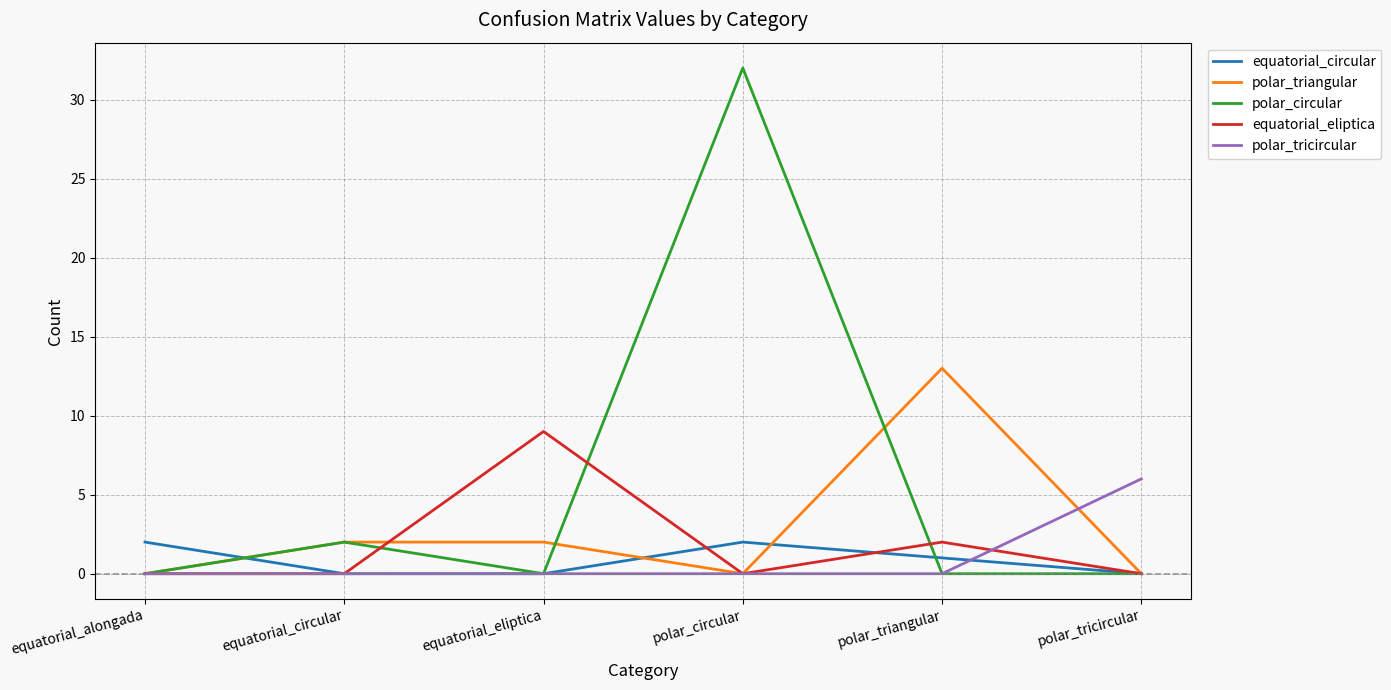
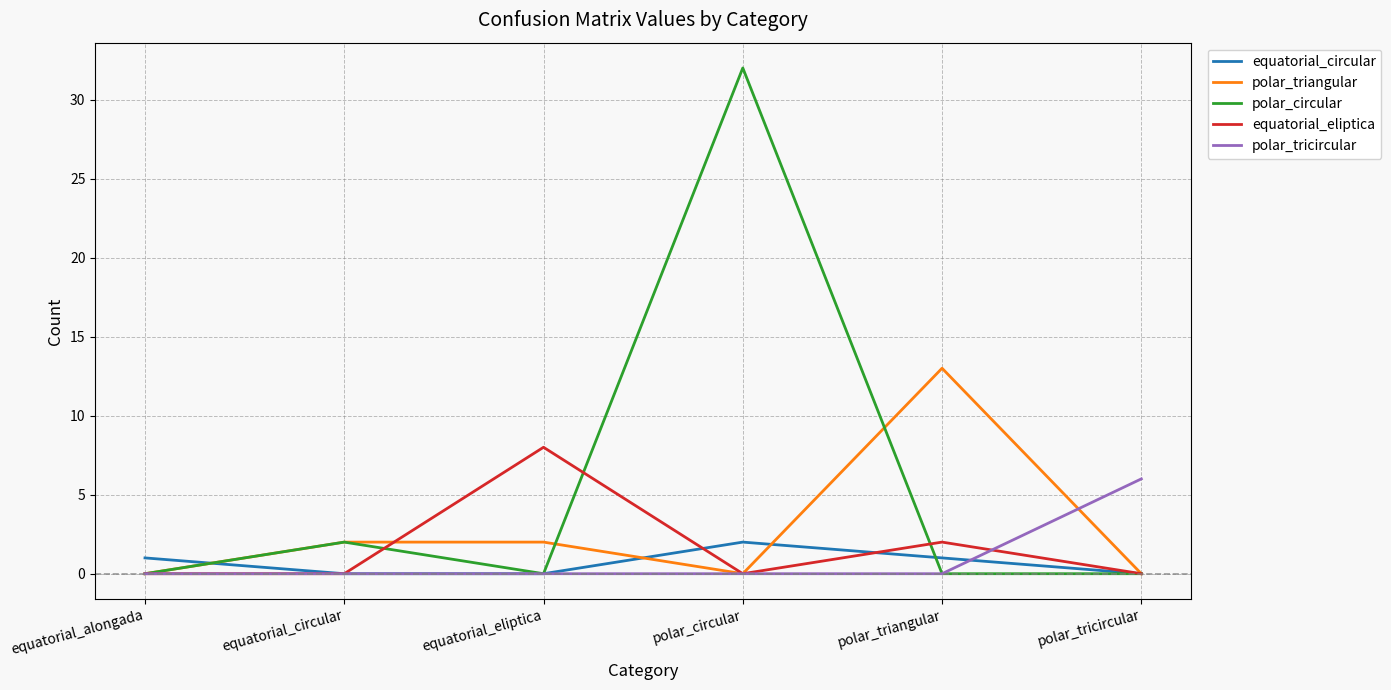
equatorial_circular, equatorial_alongada: 2 -> 1
equatorial_eliptica, equatorial_eliptica: 9 -> 8
